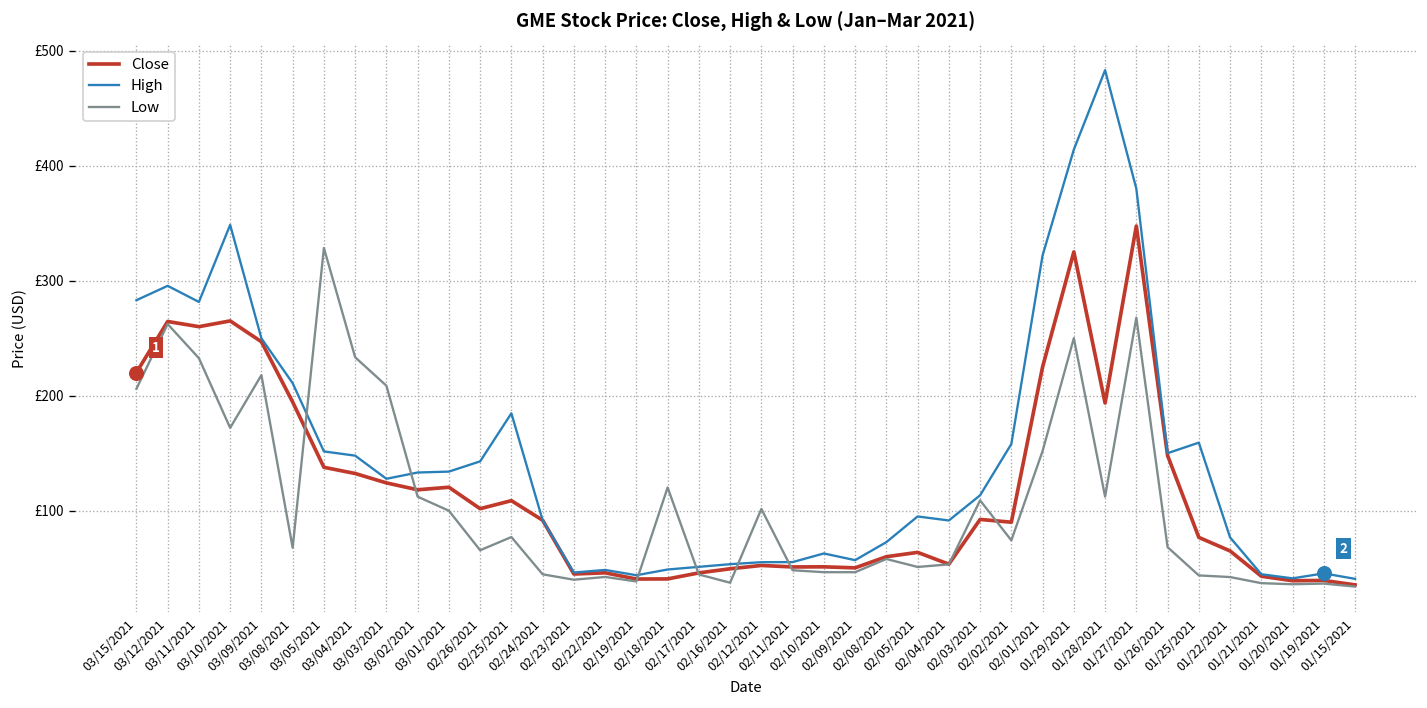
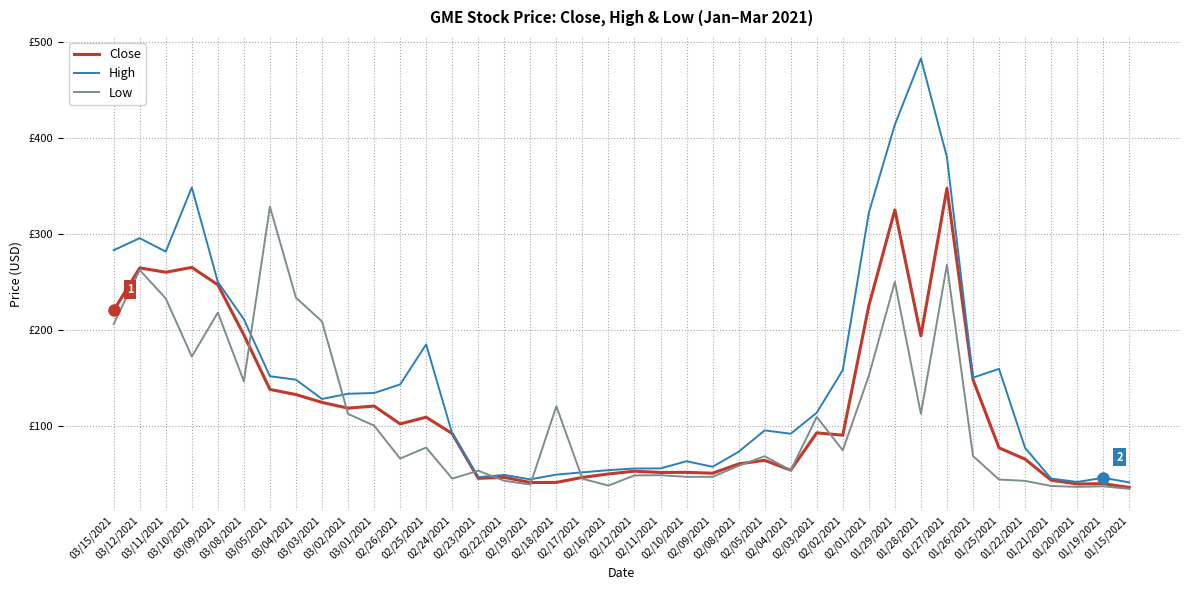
Low, 03/08/2021: £70 -> £150
Low, 02/23/2021: £40 -> £50
Low, 02/12/2021: £100 -> £50
Low, 02/05/2021: £50 -> £70
